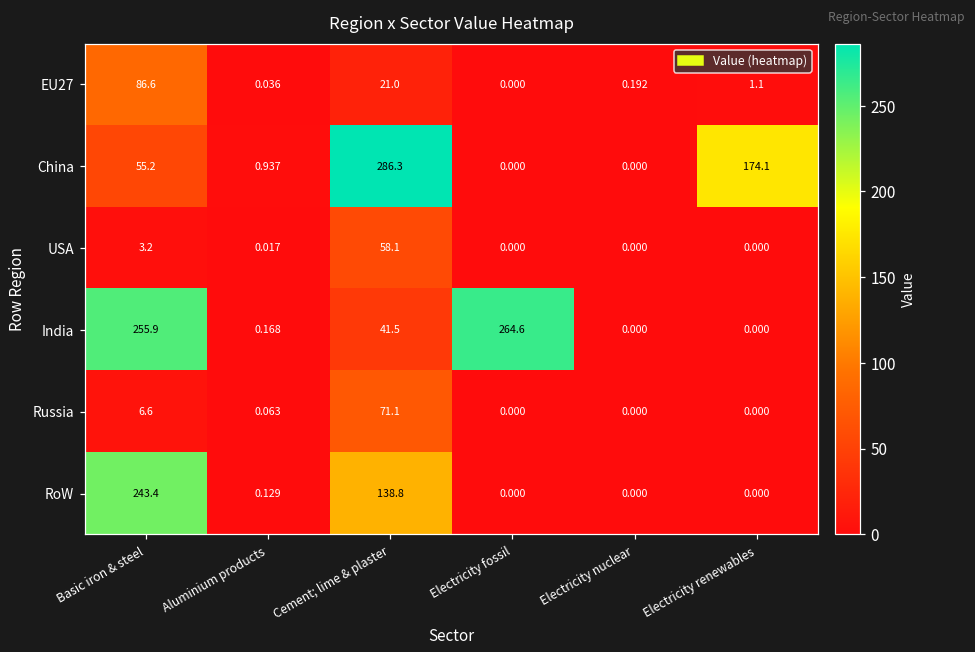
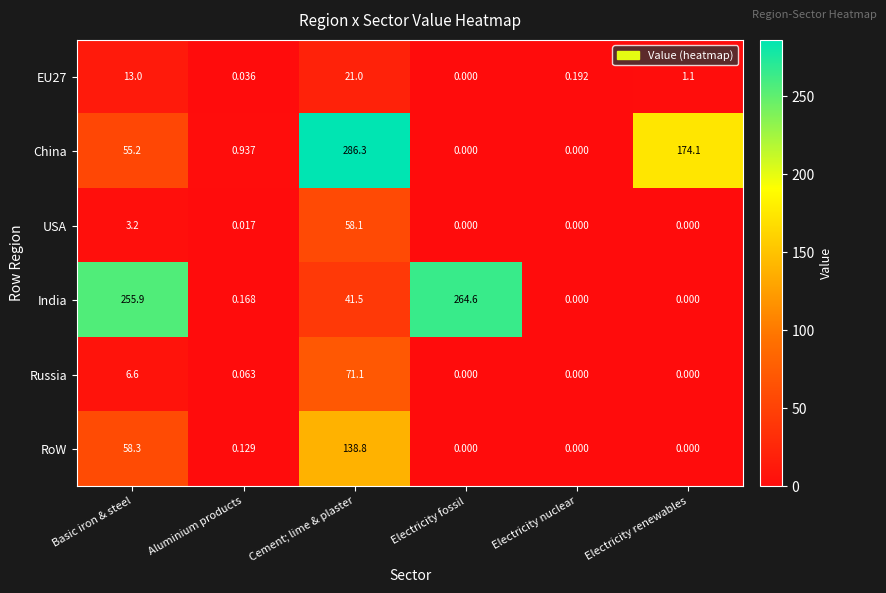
EU27, Basic iron & steel: 86.6 -> 13.0
RoW, Basic iron & steel: 243.4 -> 58.3
